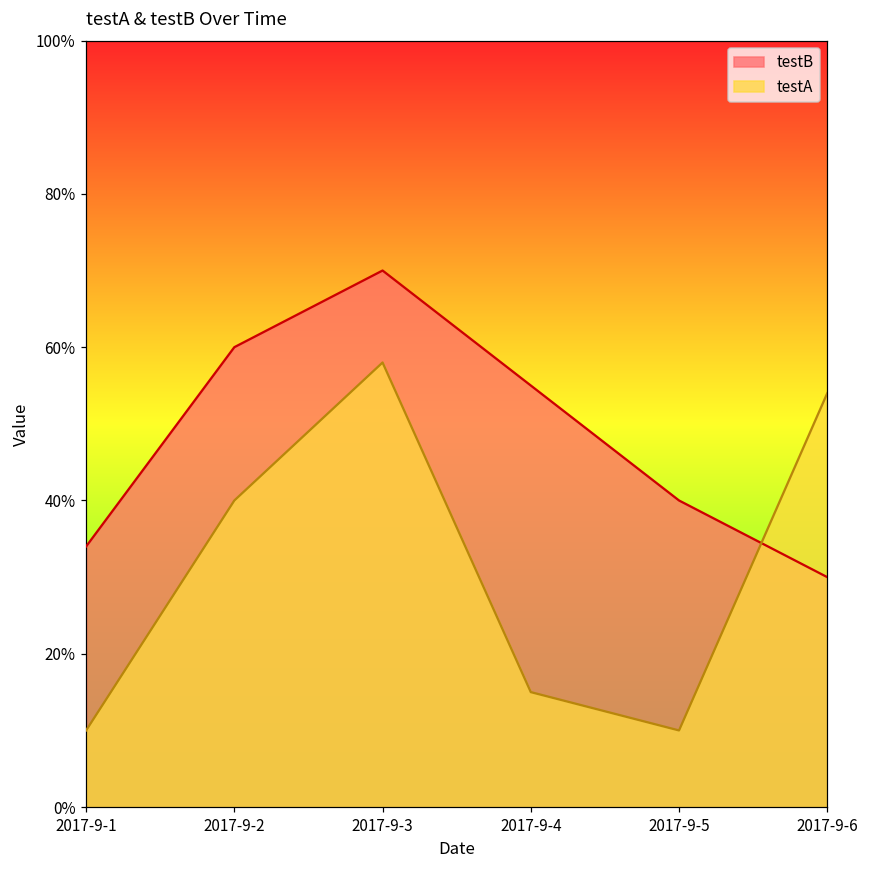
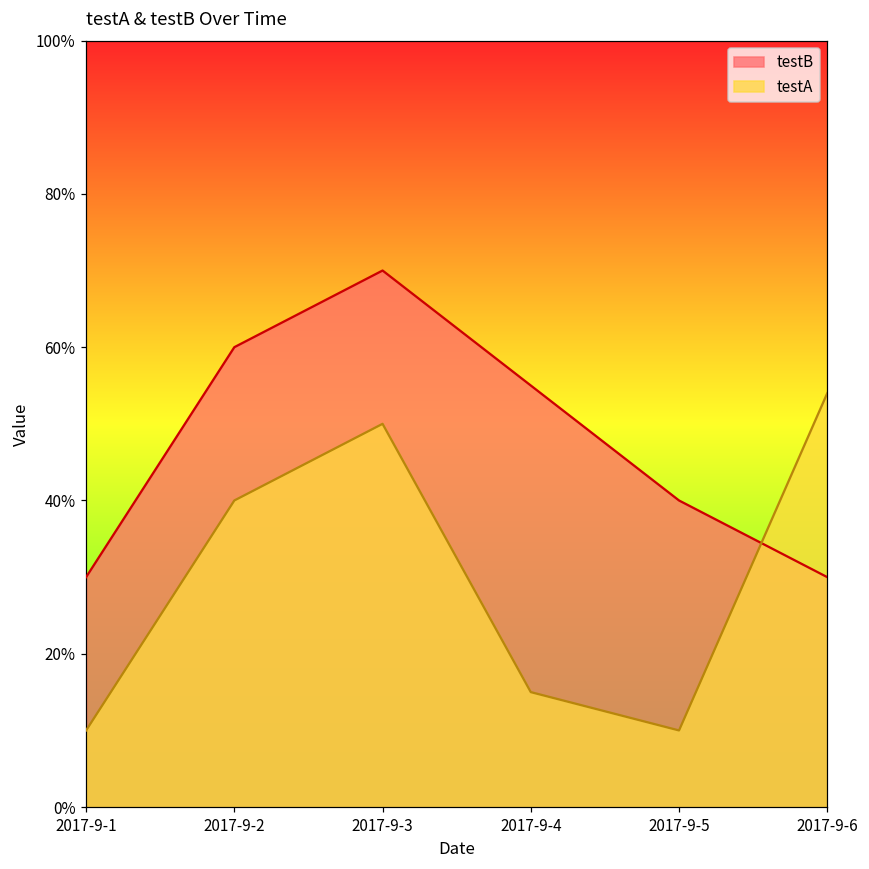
testB, 2017-9-1: 34% -> 30%
testA, 2017-9-3: 58% -> 50%
